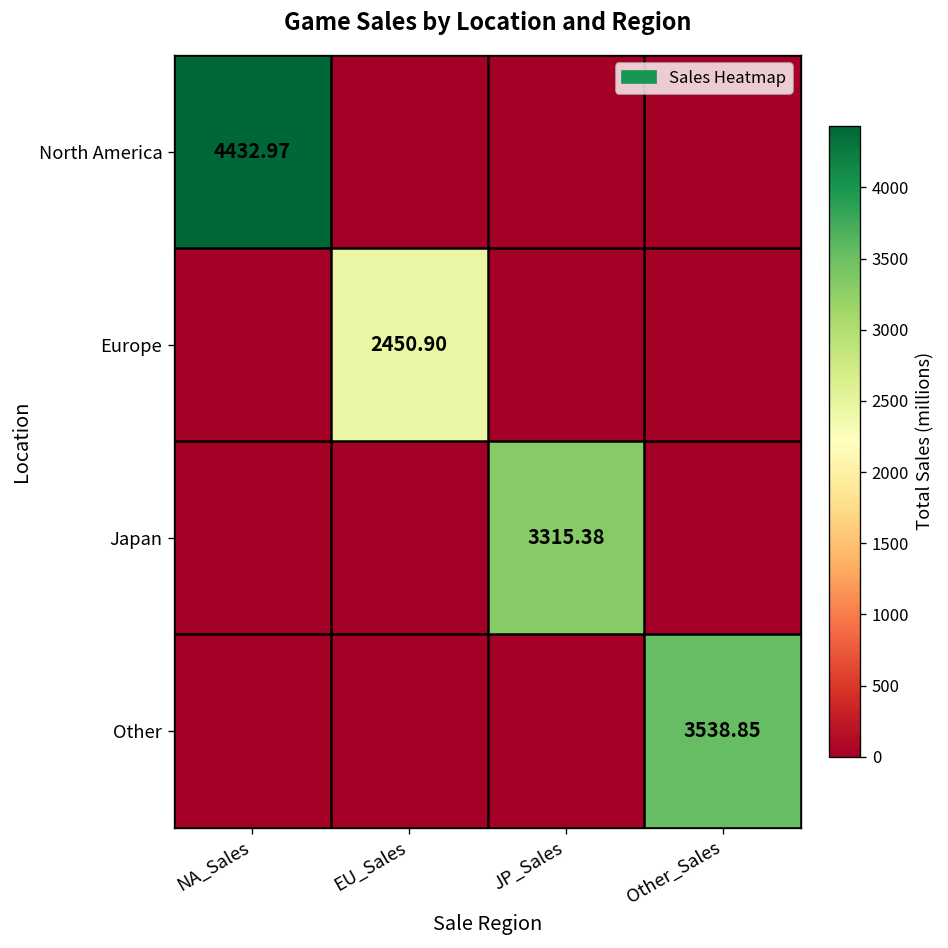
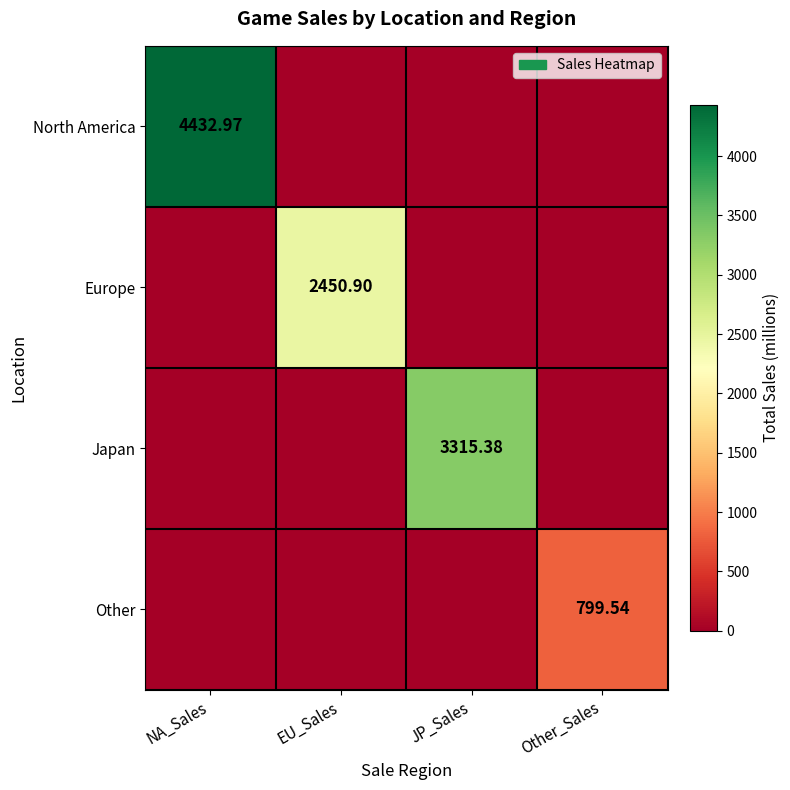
Other, Other_Sales: 3538.85 -> 799.54
